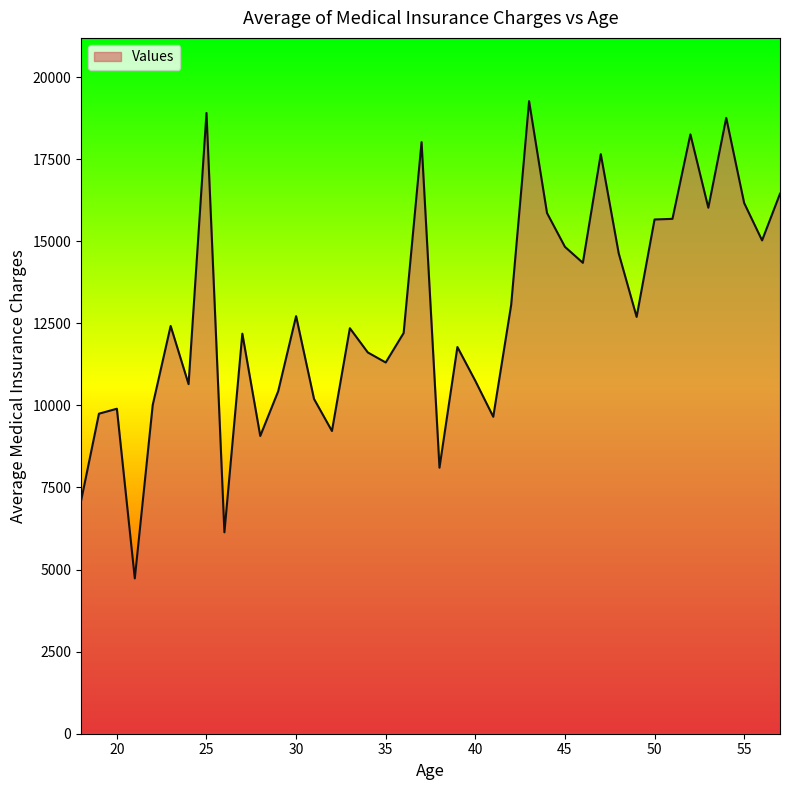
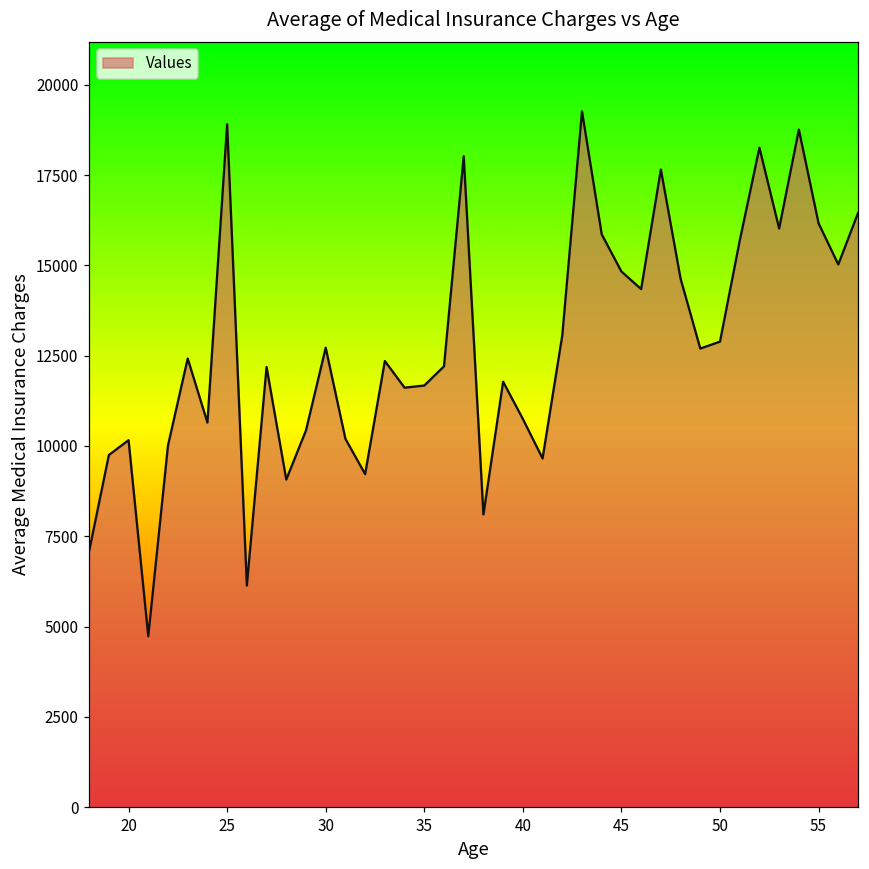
20: 9900 -> 10200
35: 11300 -> 11700
50: 15700 -> 12900
